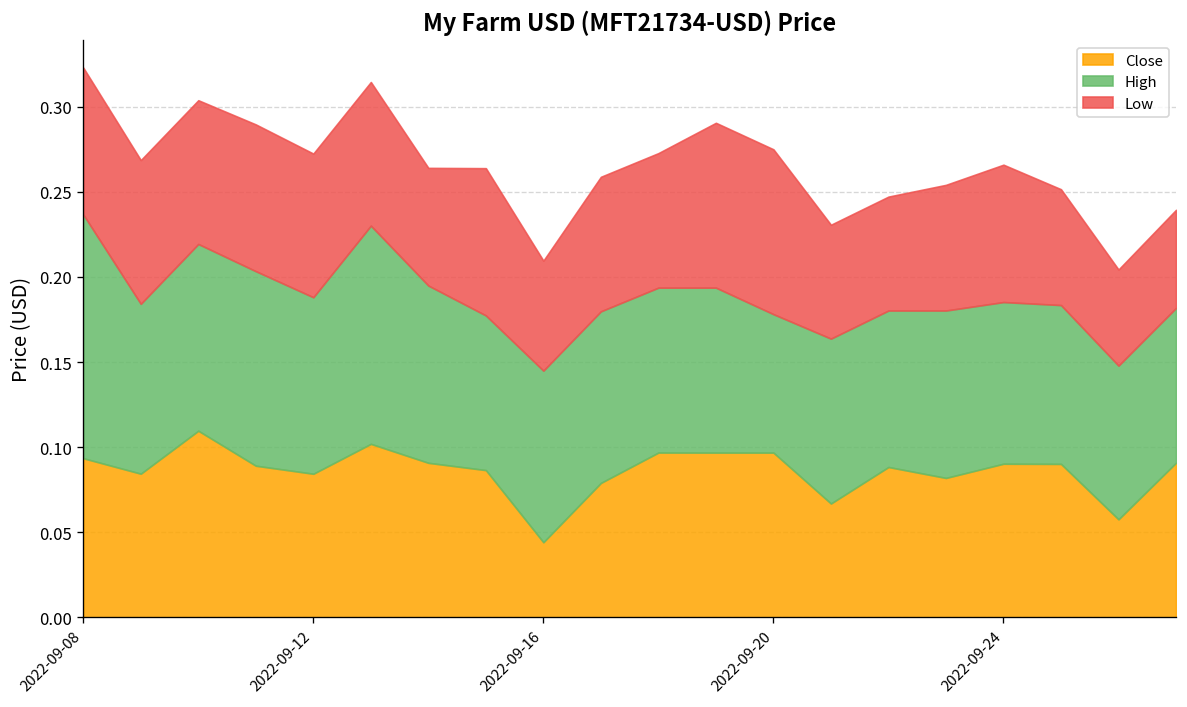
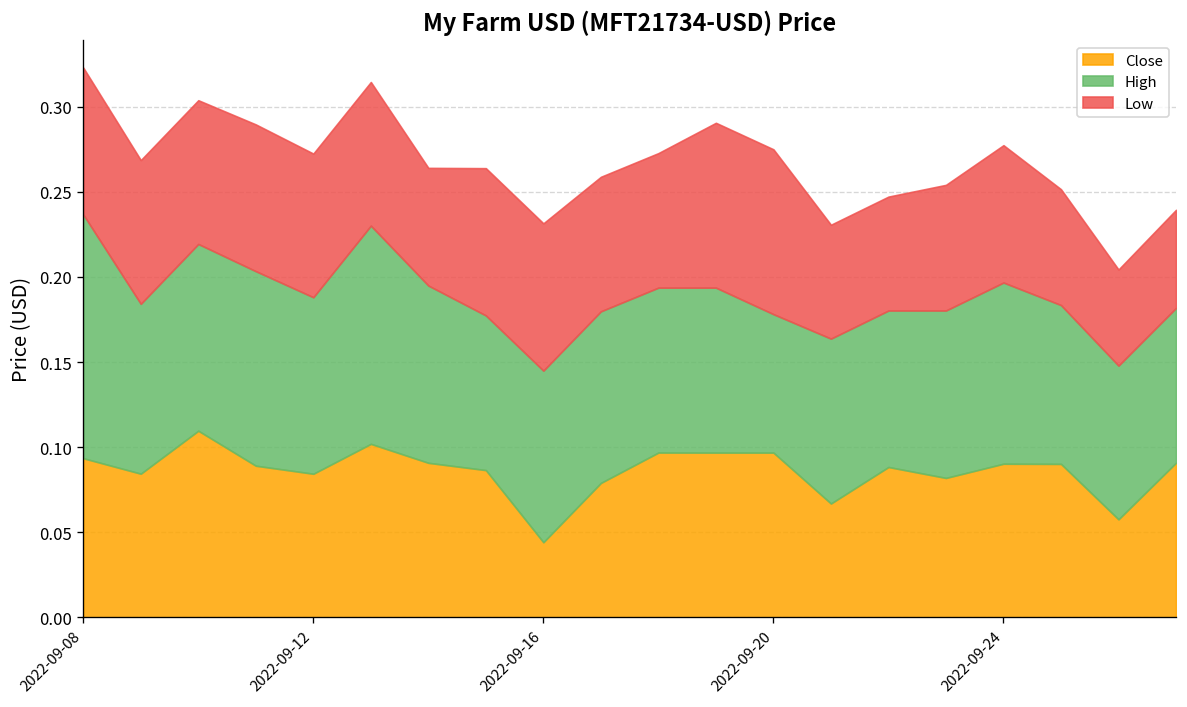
Low, 2022-09-16: 0.065 -> 0.087
High, 2022-09-24: 0.095 -> 0.106
